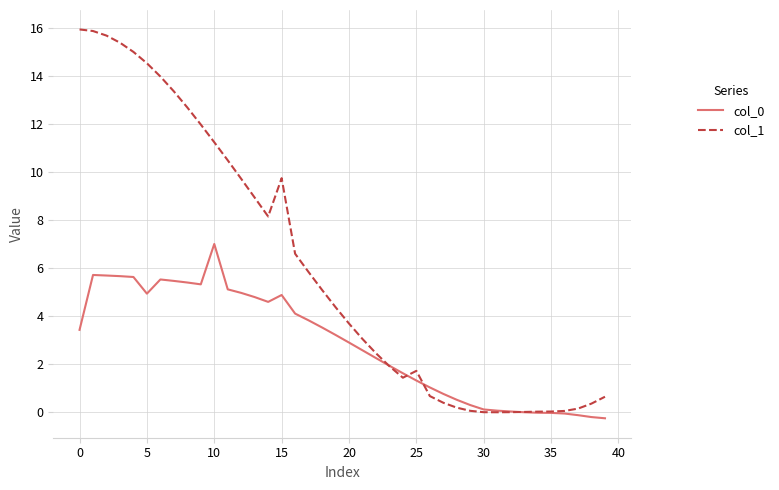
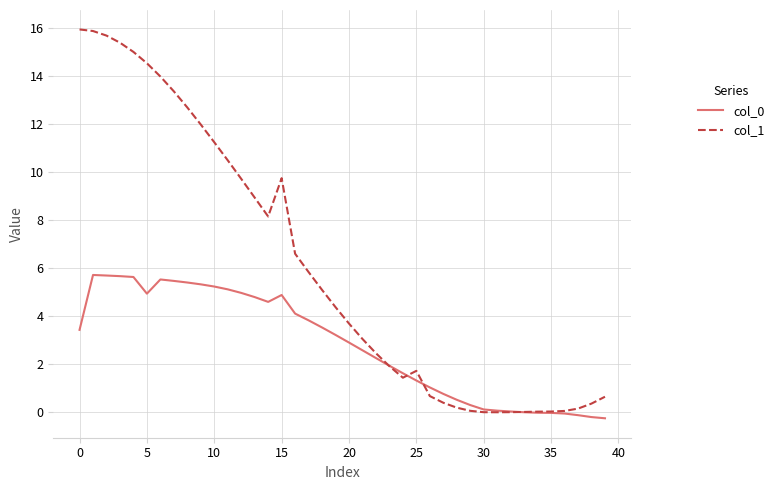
col_0, 10: 7.0 -> 5.2
